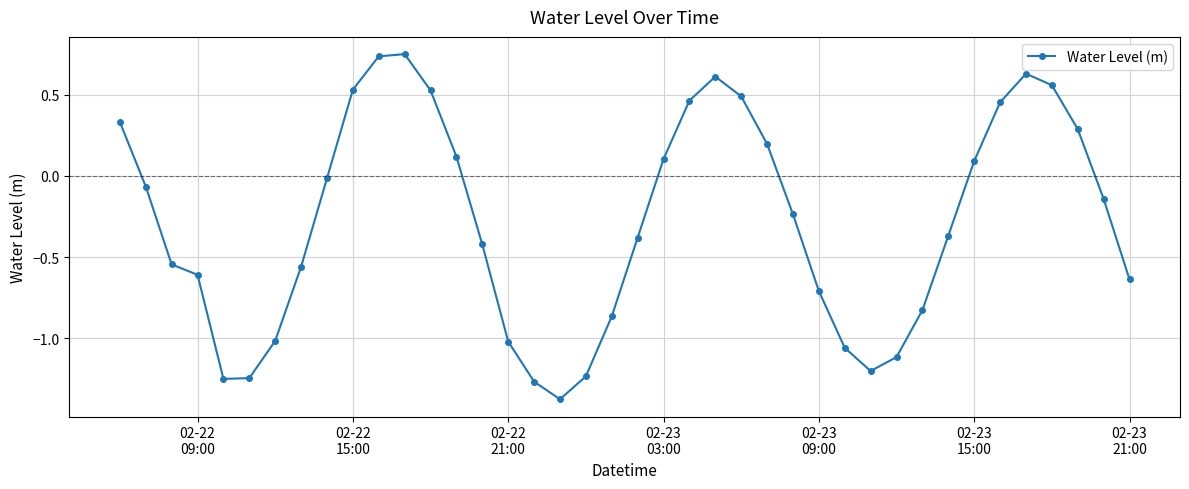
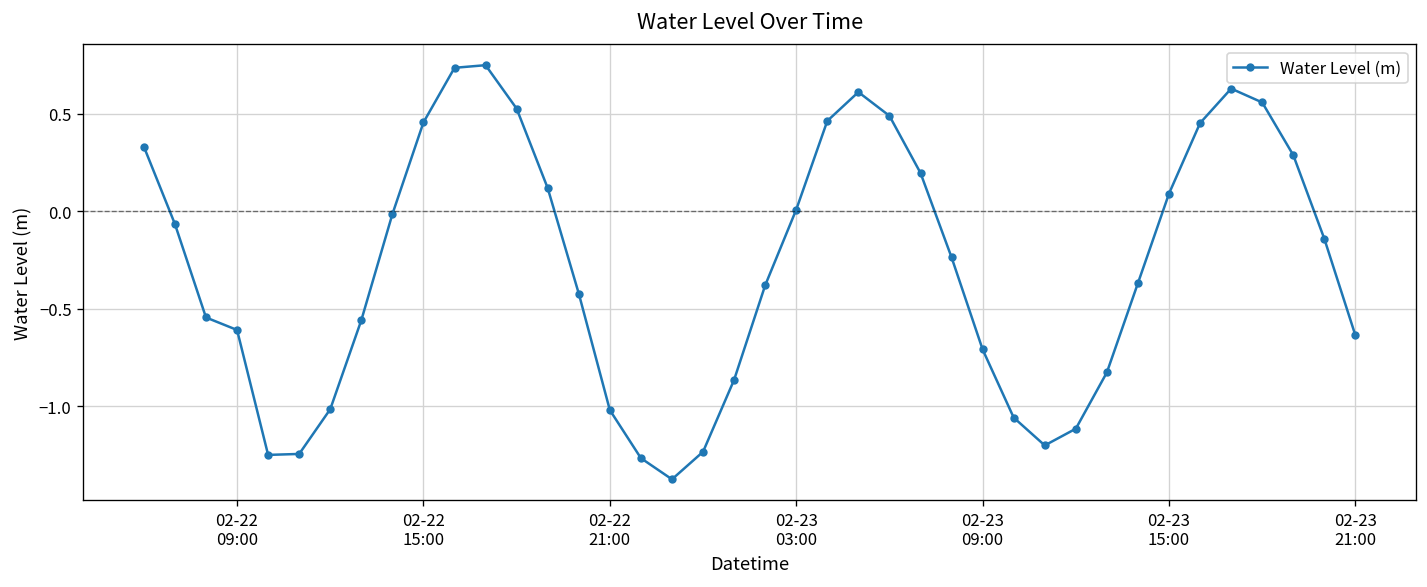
02-22 15:00: 0.53 -> 0.46
02-23 03:00: 0.10 -> 0.01
